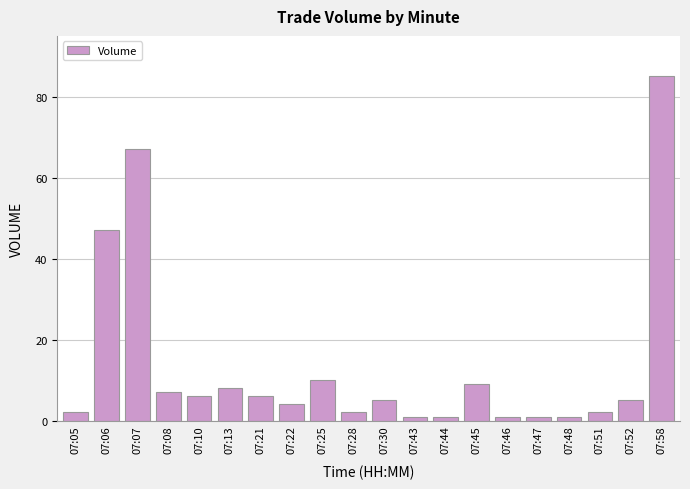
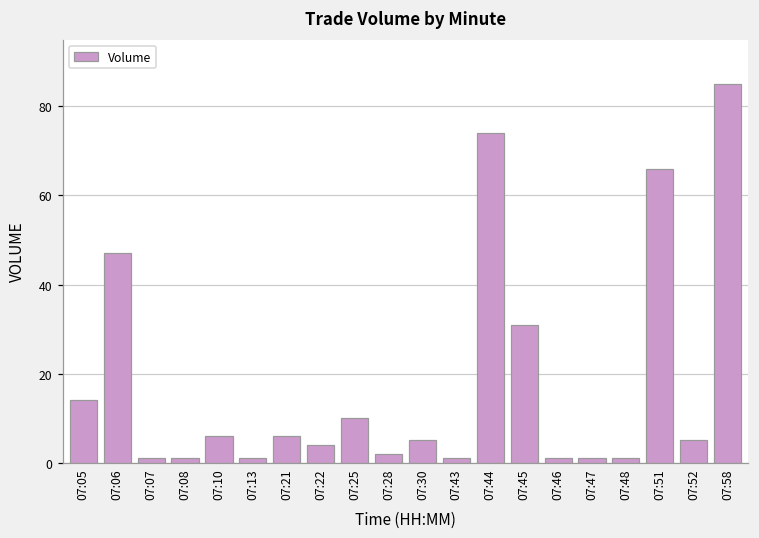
07:05: 2 -> 14
07:07: 67 -> 1
07:08: 7 -> 1
07:13: 8 -> 1
07:44: 1 -> 74
07:45: 9 -> 31
07:51: 2 -> 66
